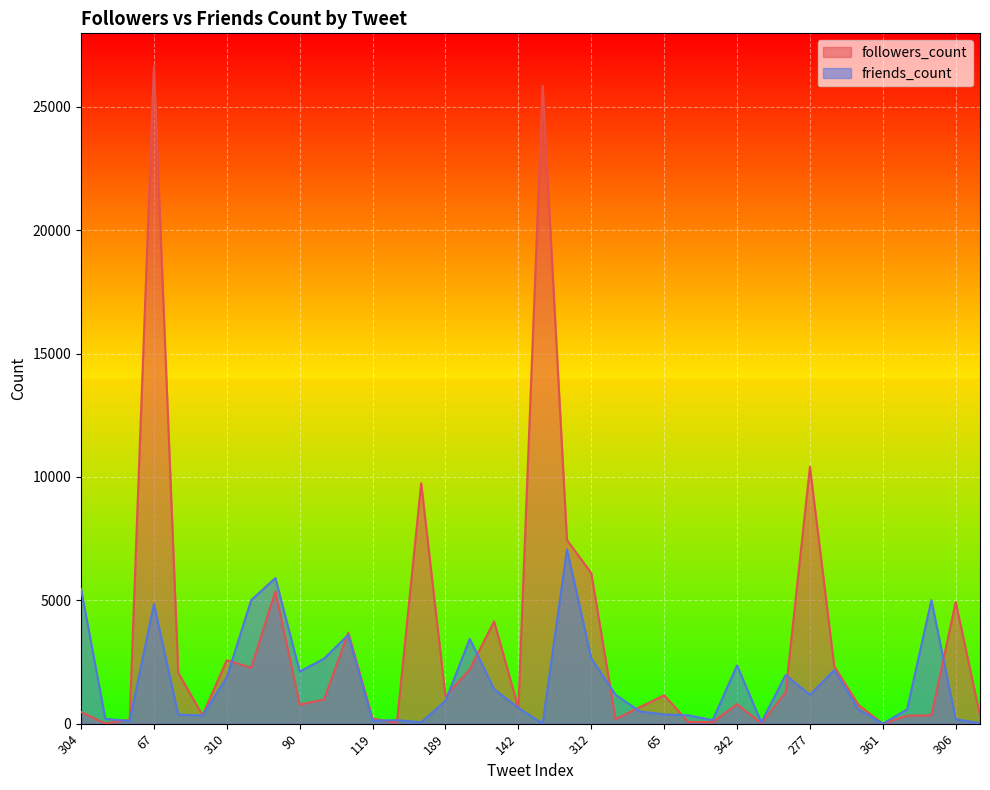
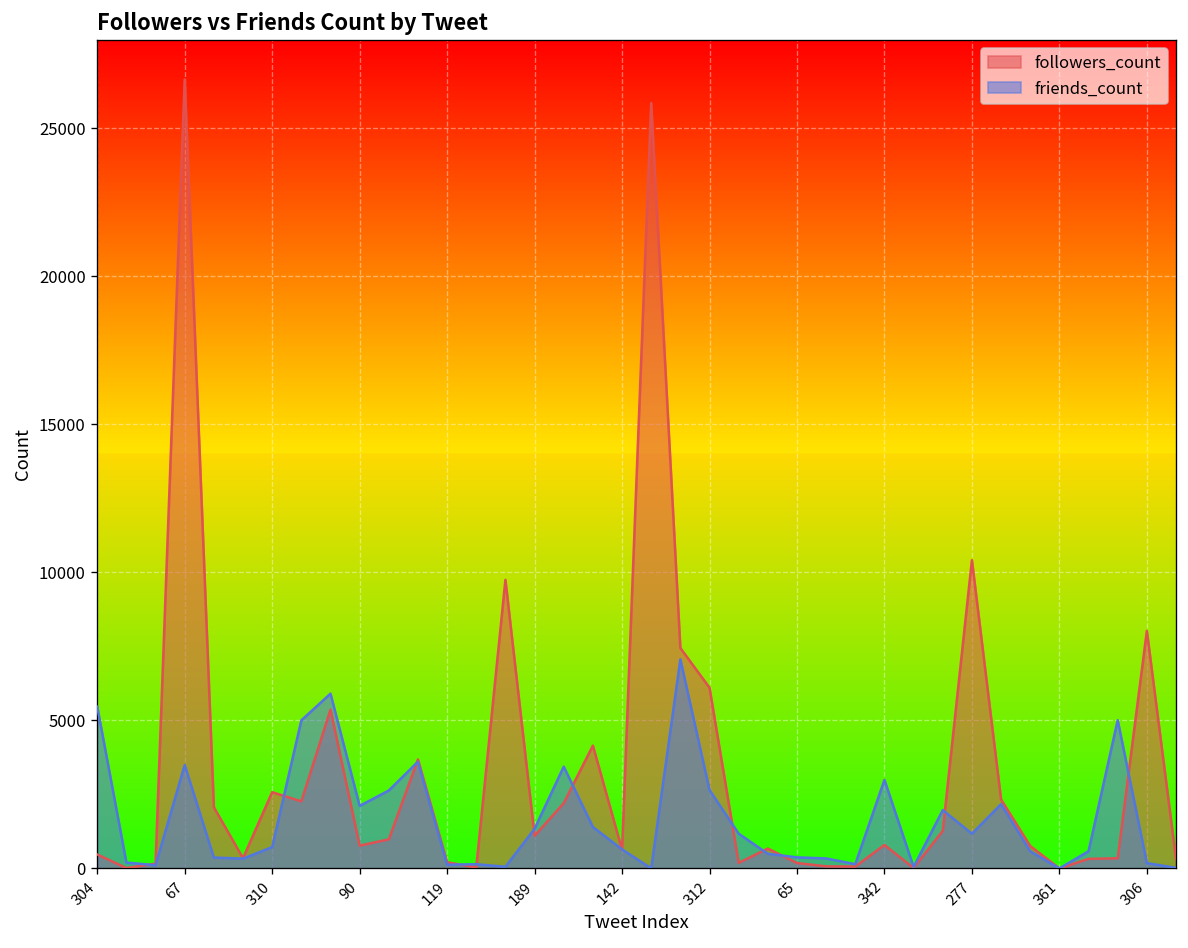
friends_count, 67: 4900 -> 3500
friends_count, 310: 1900 -> 700
friends_count, 189: 900 -> 1300
followers_count, 65: 1200 -> 200
friends_count, 342: 2400 -> 3000
followers_count, 306: 4900 -> 8000
